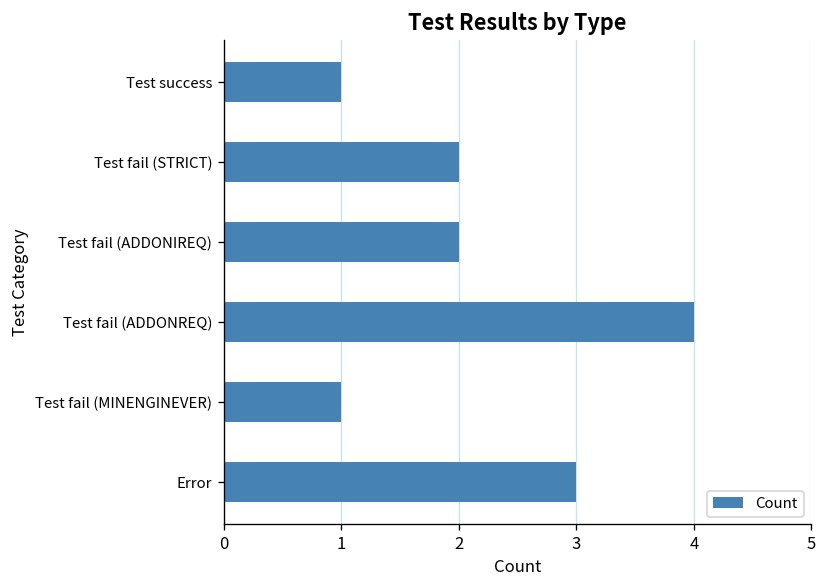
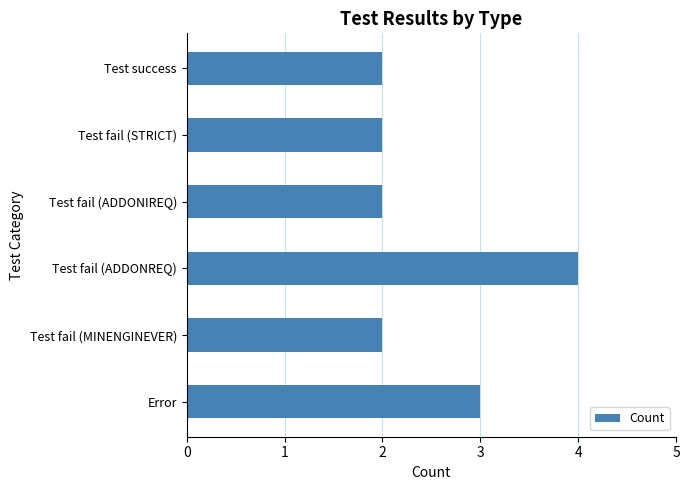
Test success: 1 -> 2
Test fail (MINENGINEVER): 1 -> 2
